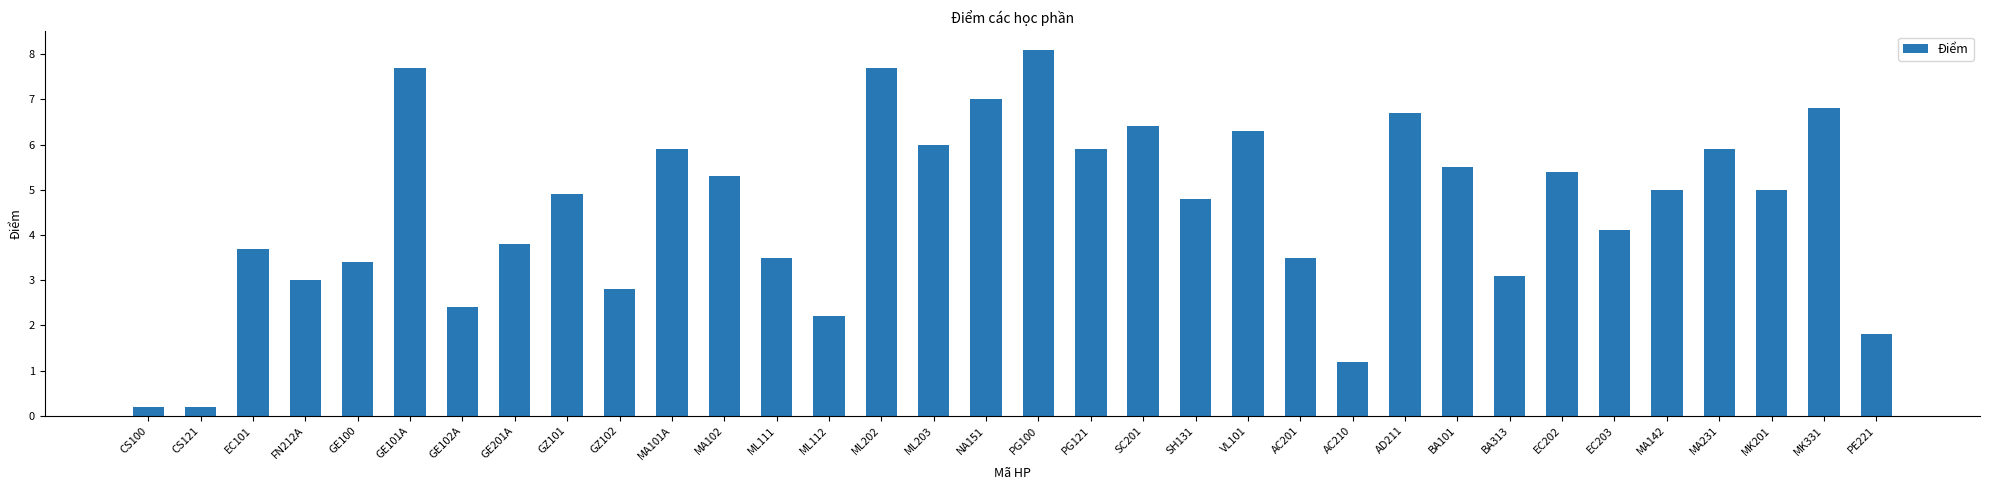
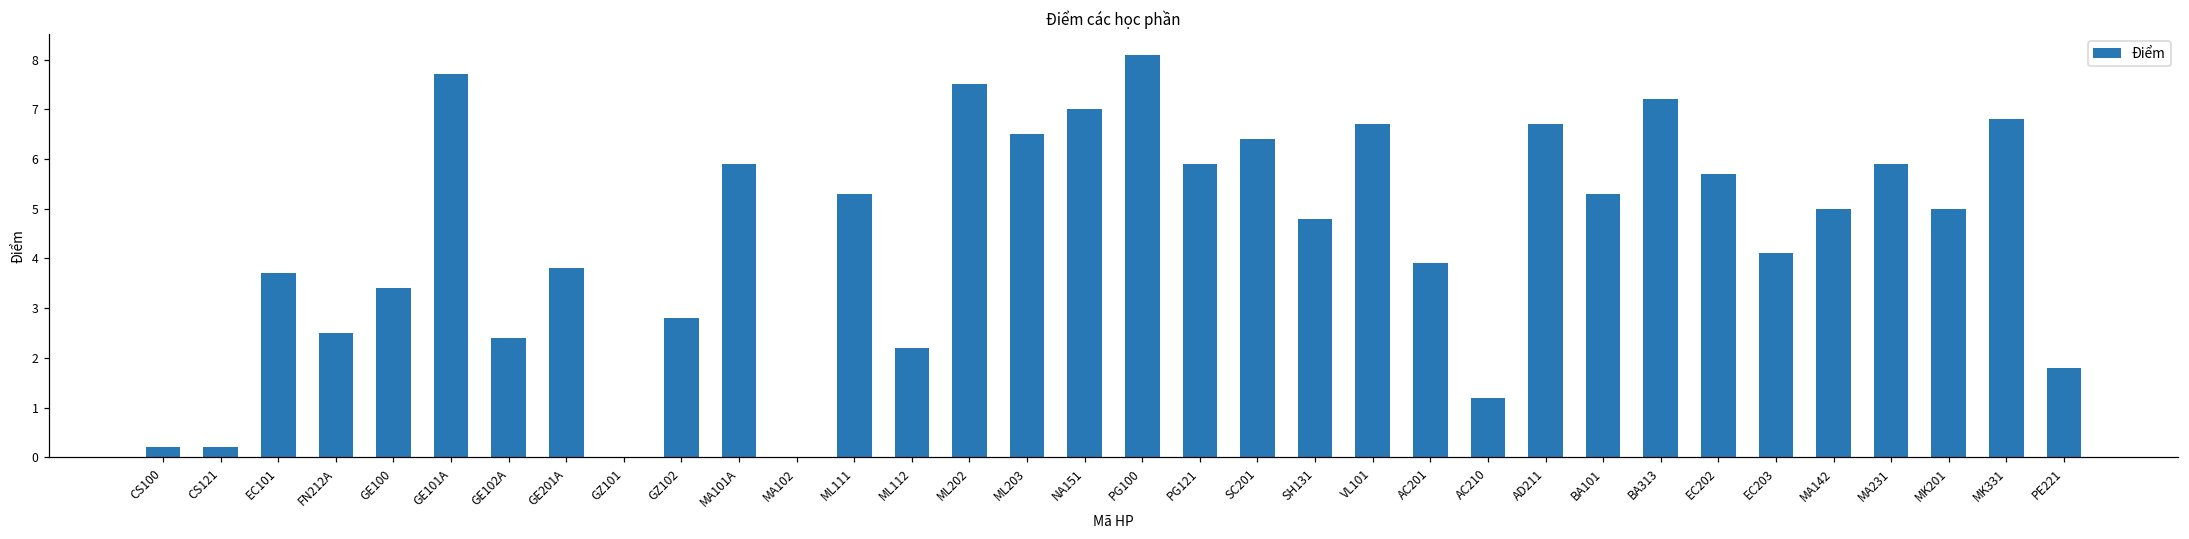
FN212A: 3.0 -> 2.5
GZ101: 4.9 -> 0.0
MA102: 5.3 -> 0.0
ML111: 3.5 -> 5.3
ML202: 7.7 -> 7.5
ML203: 6.0 -> 6.5
VL101: 6.3 -> 6.7
AC201: 3.5 -> 3.9
BA101: 5.5 -> 5.3
BA313: 3.1 -> 7.2
EC202: 5.4 -> 5.7
